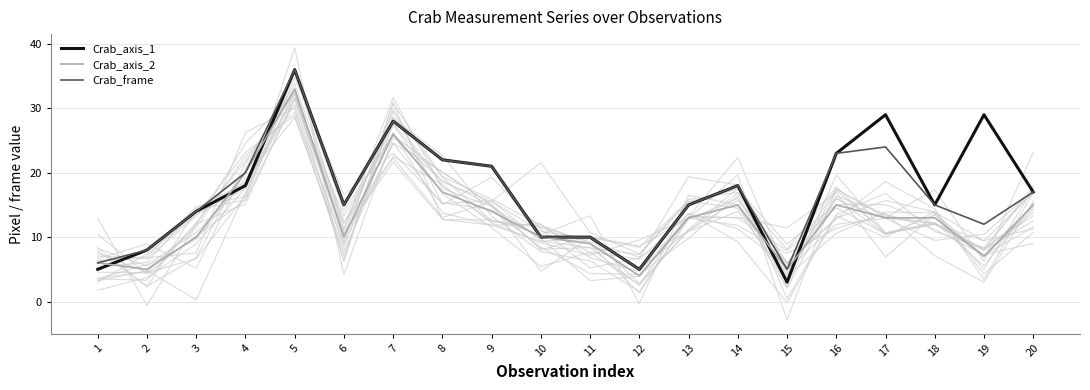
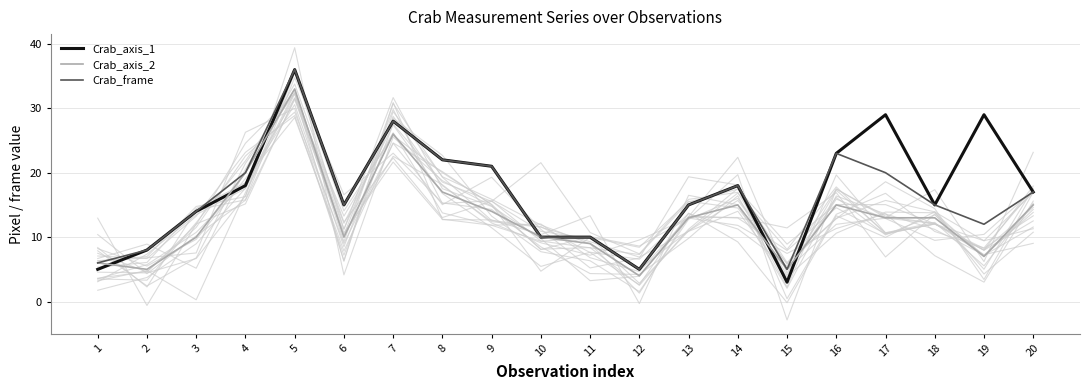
Crab_frame, 17: 24 -> 20
